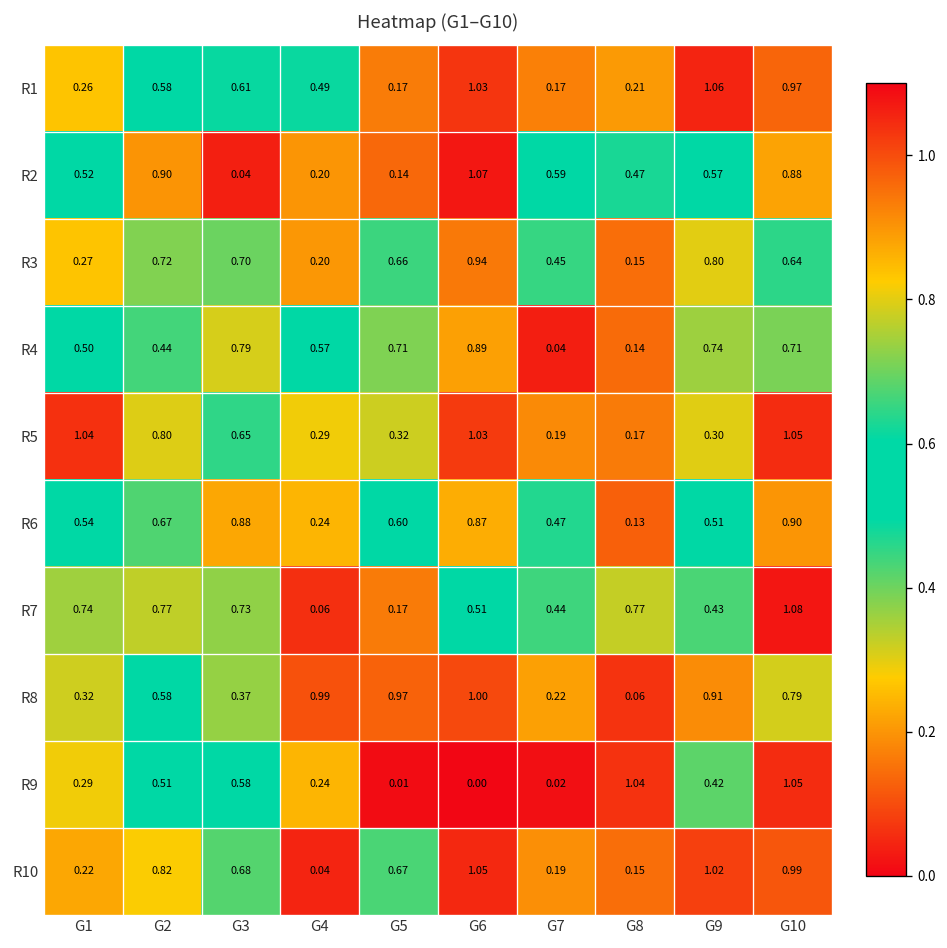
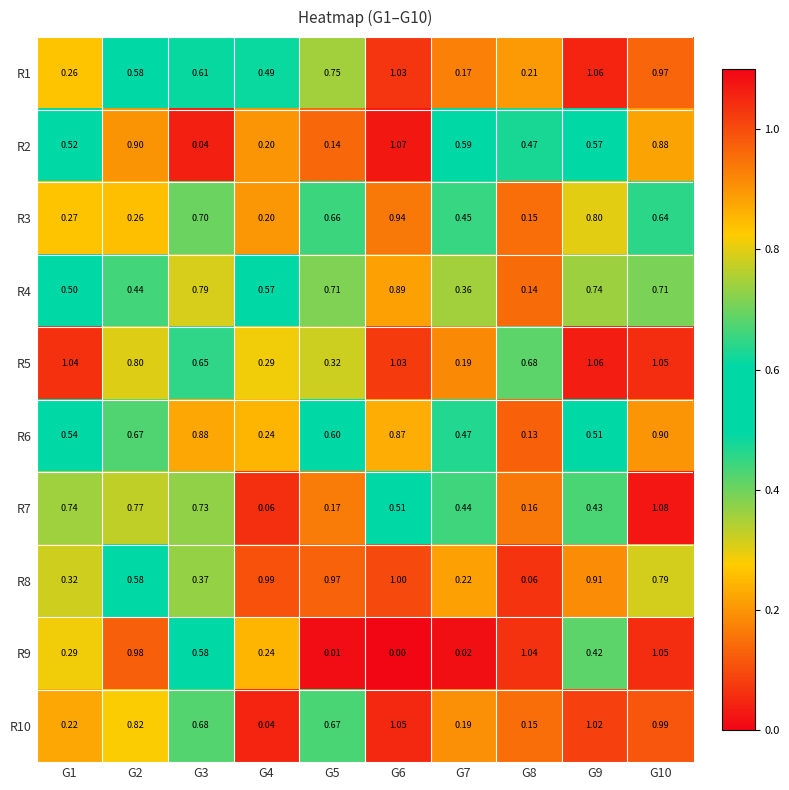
R1, G5: 0.17 -> 0.75
R3, G2: 0.72 -> 0.26
R4, G7: 0.04 -> 0.36
R5, G8: 0.17 -> 0.68
R5, G9: 0.30 -> 1.06
R7, G8: 0.77 -> 0.16
R9, G2: 0.51 -> 0.98
